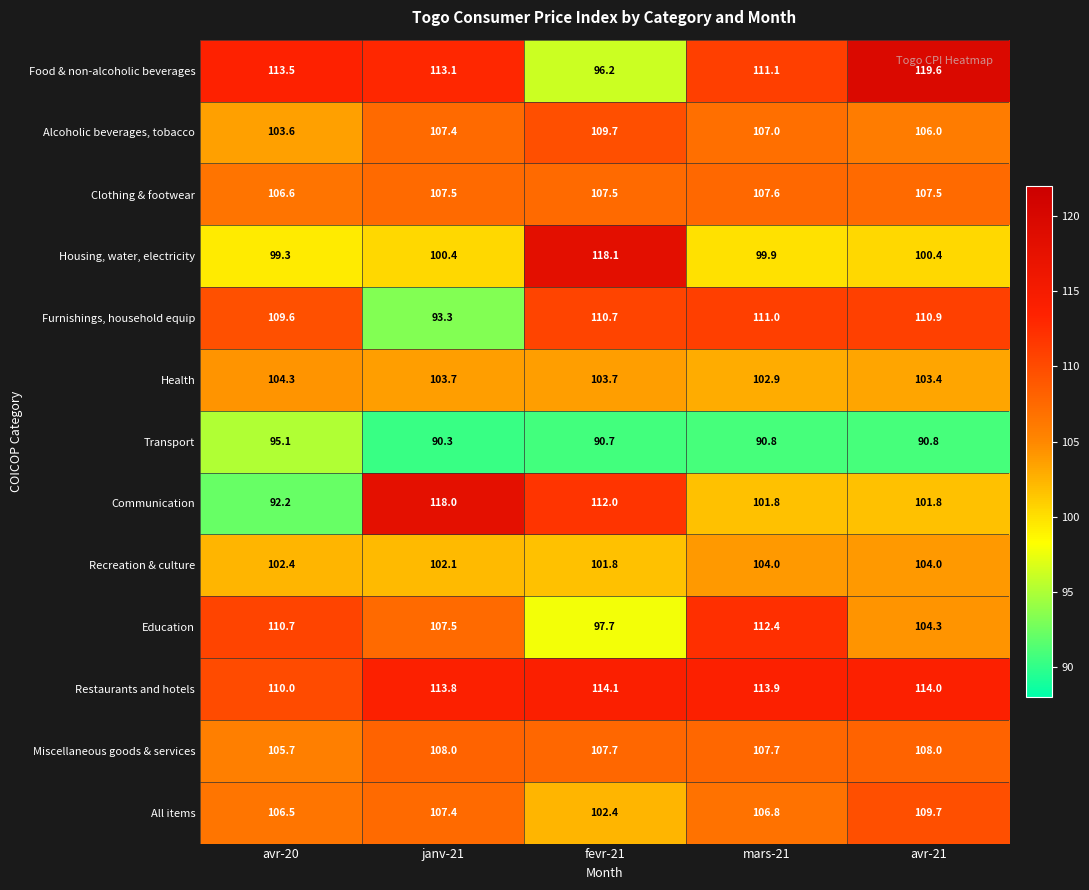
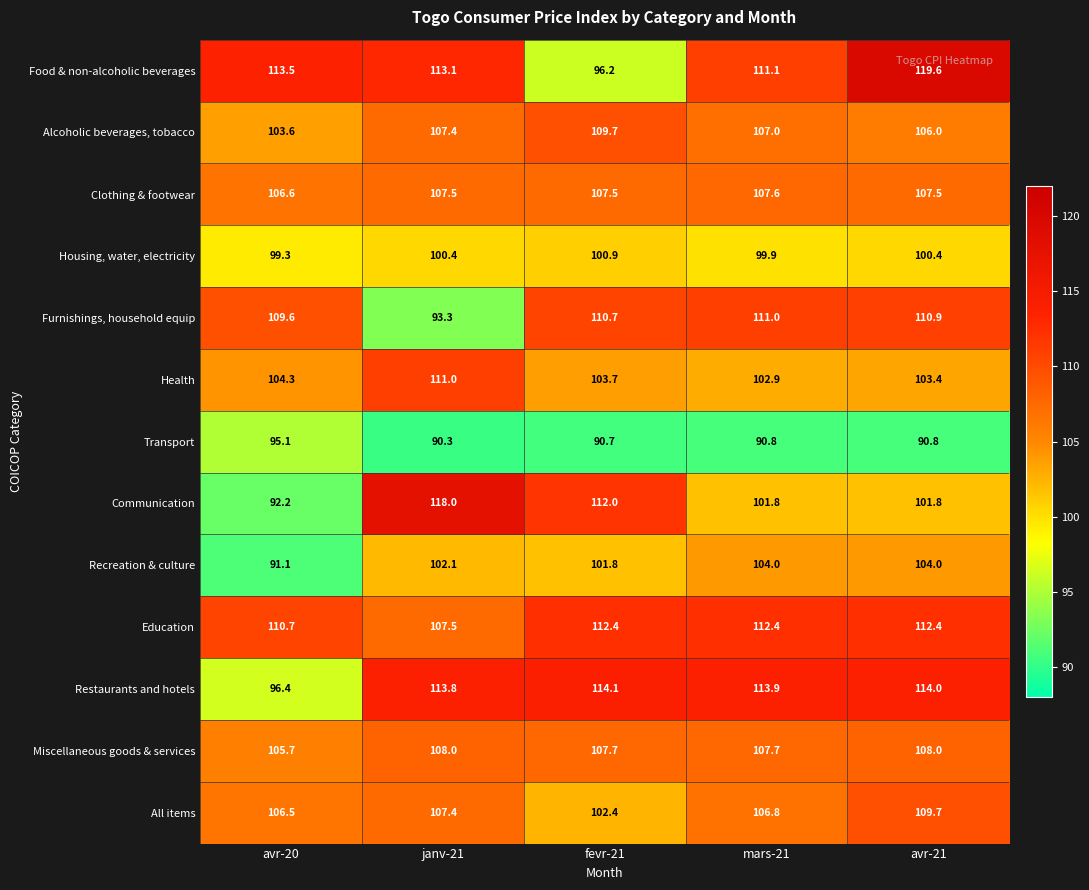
Housing, water, electricity, fevr-21: 118.1 -> 100.9
Health, janv-21: 103.7 -> 111.0
Recreation & culture, avr-20: 102.4 -> 91.1
Education, fevr-21: 97.7 -> 112.4
Education, avr-21: 104.3 -> 112.4
Restaurants and hotels, avr-20: 110.0 -> 96.4
